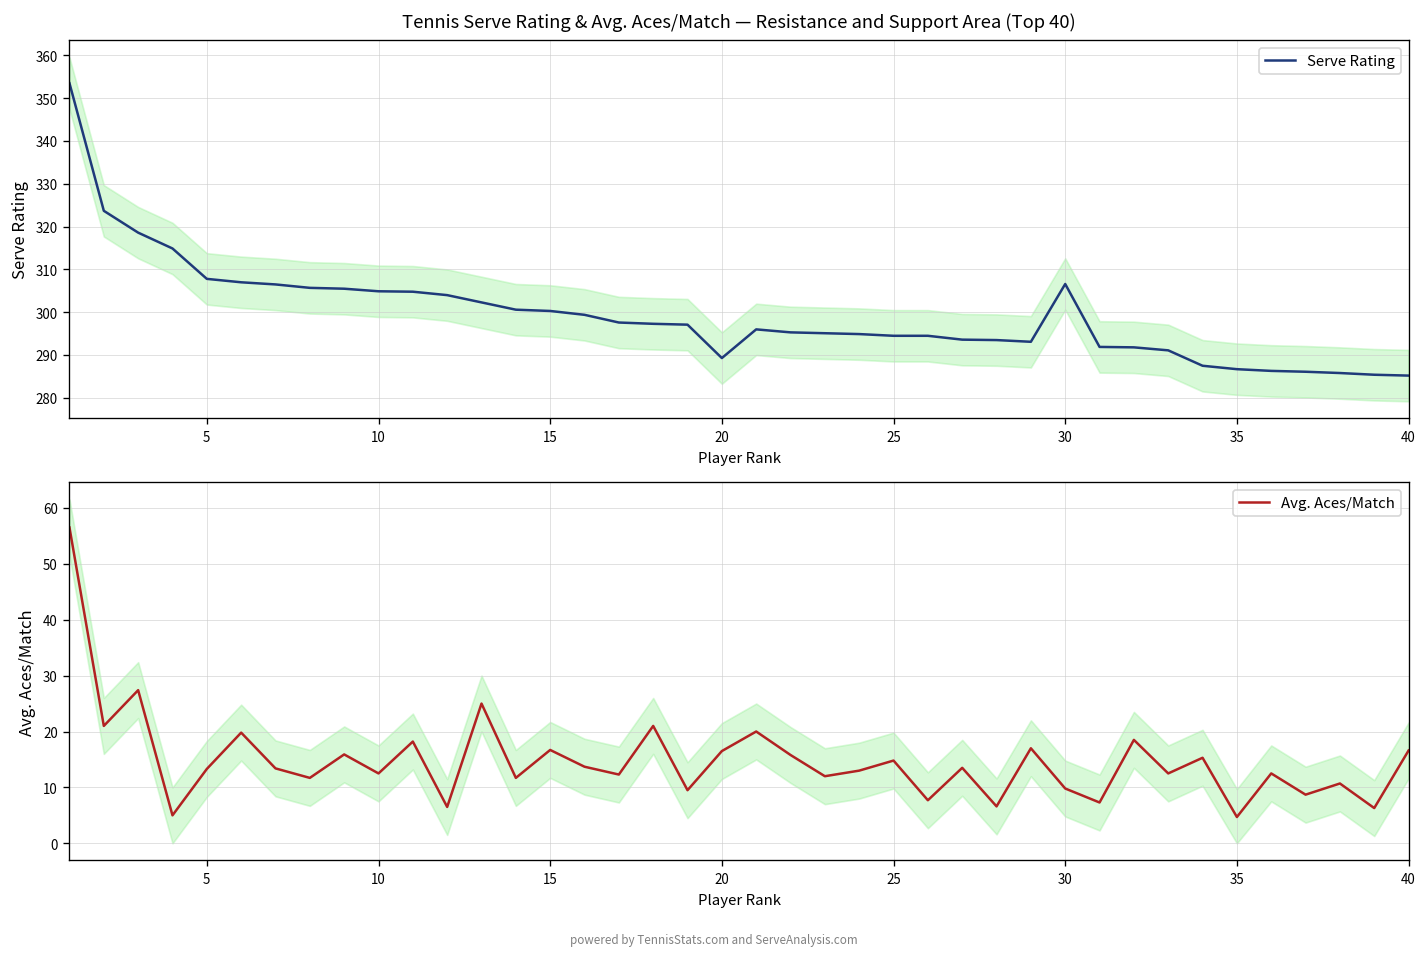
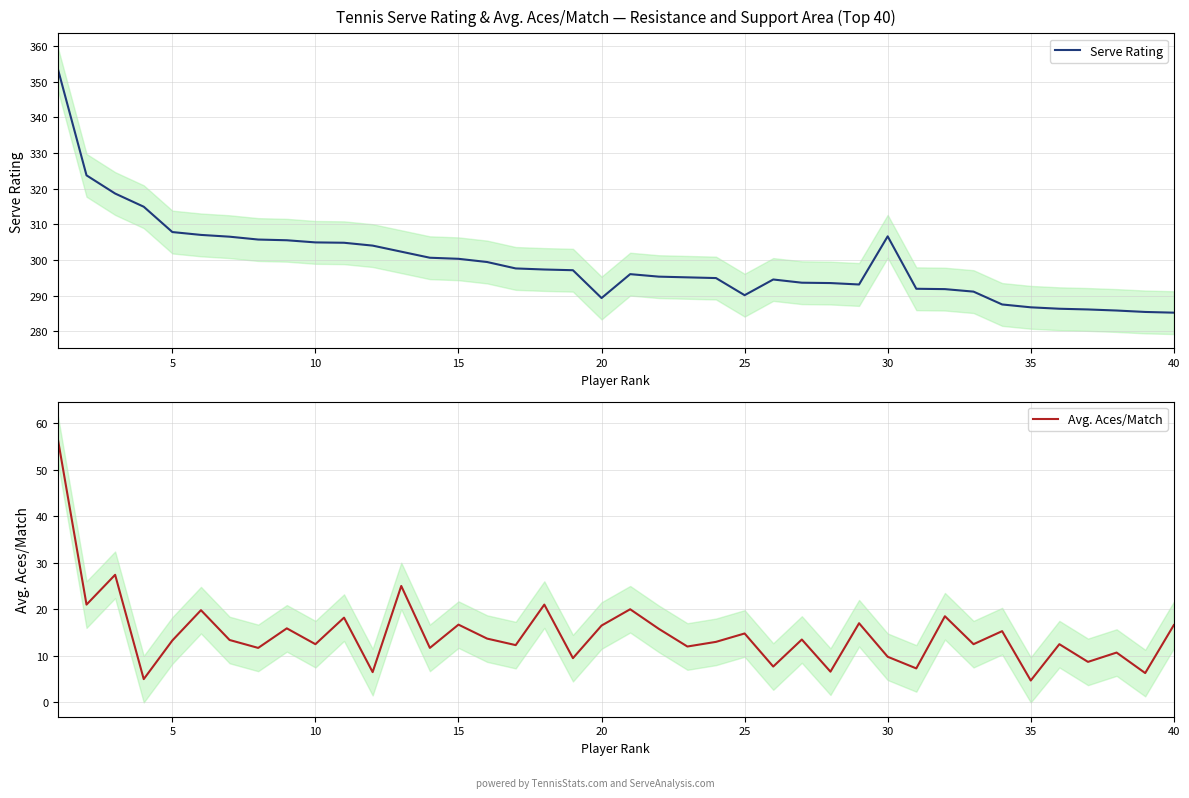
Tennis Serve Rating & Avg. Aces/Match — Resistance and Support Area (Top 40), Serve Rating, 25: 295 -> 290
